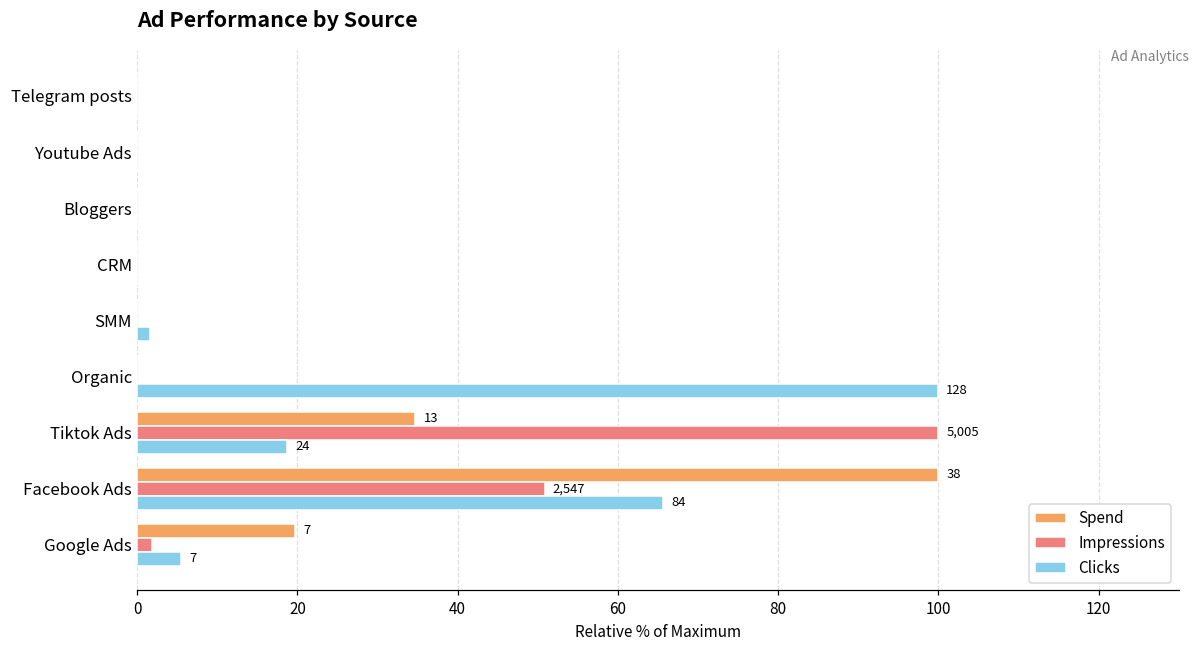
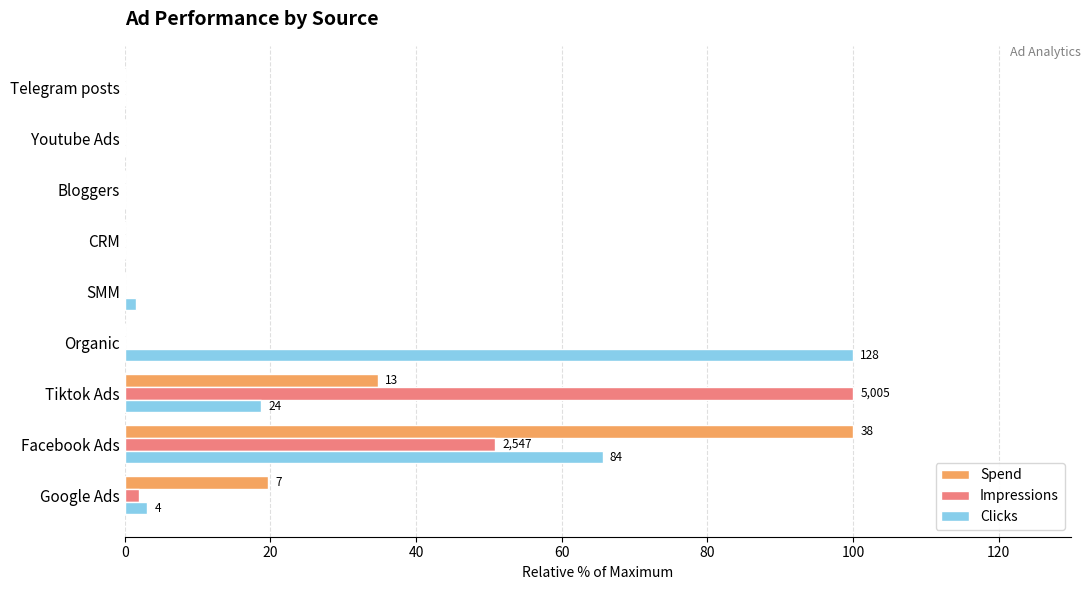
Clicks, Google Ads: 7 -> 4
